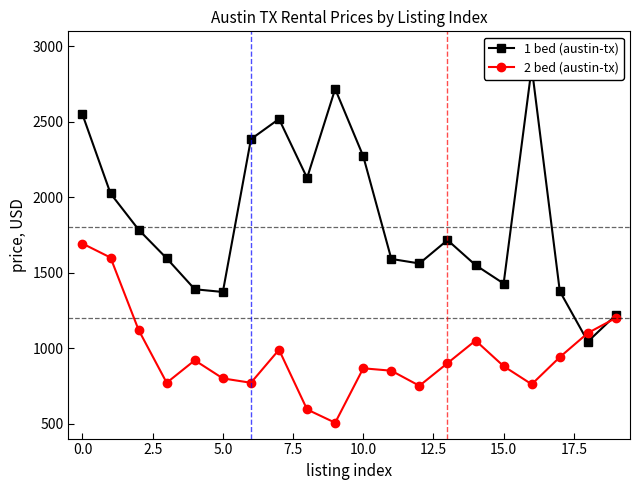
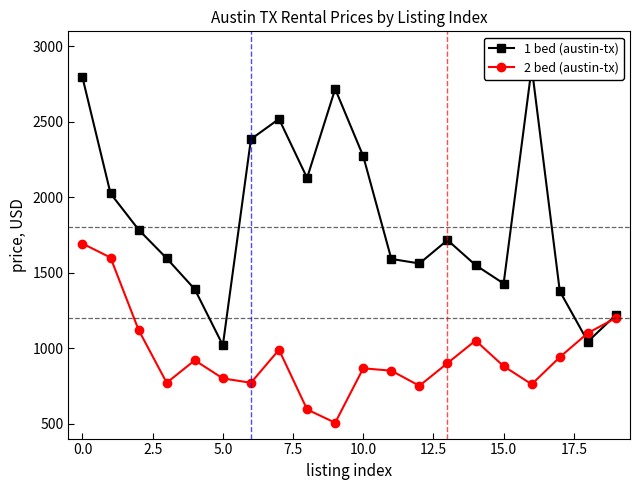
1 bed (austin-tx), 0.0: 2550 -> 2800
1 bed (austin-tx), 5.0: 1370 -> 1020
